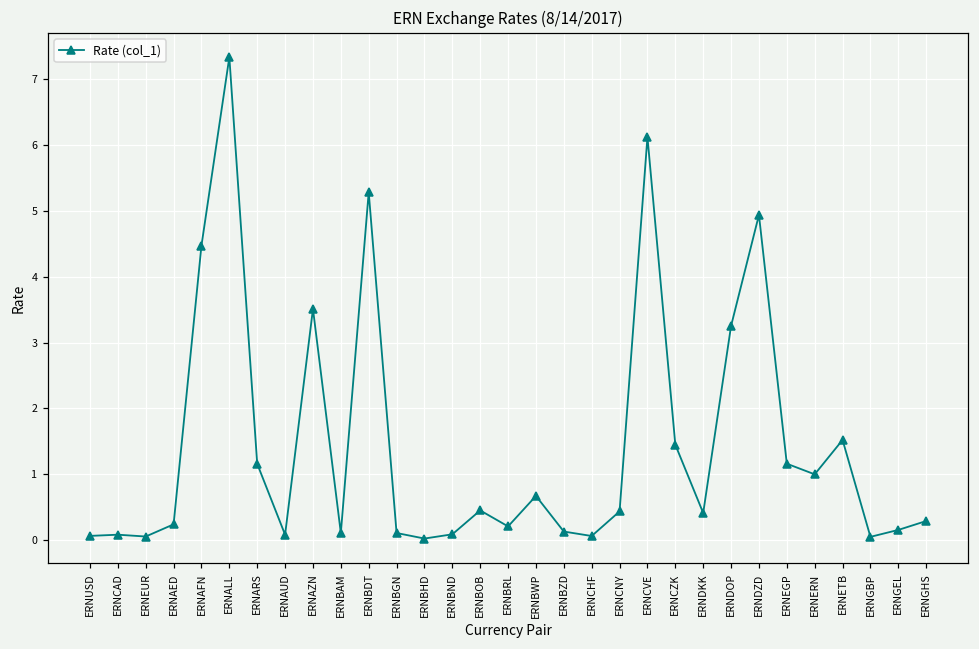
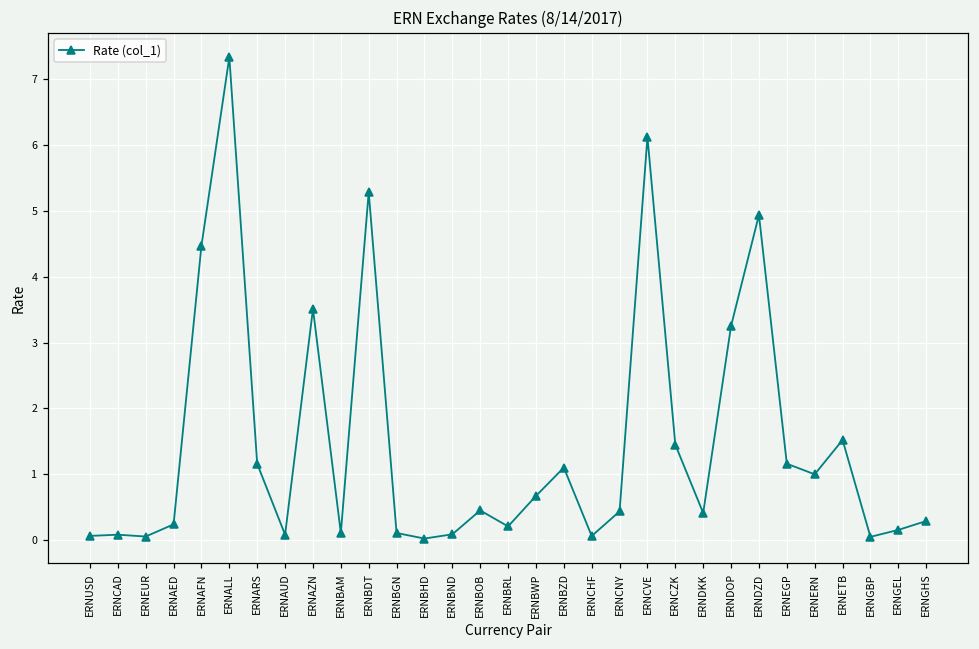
ERNBZD: 0.1 -> 1.1
